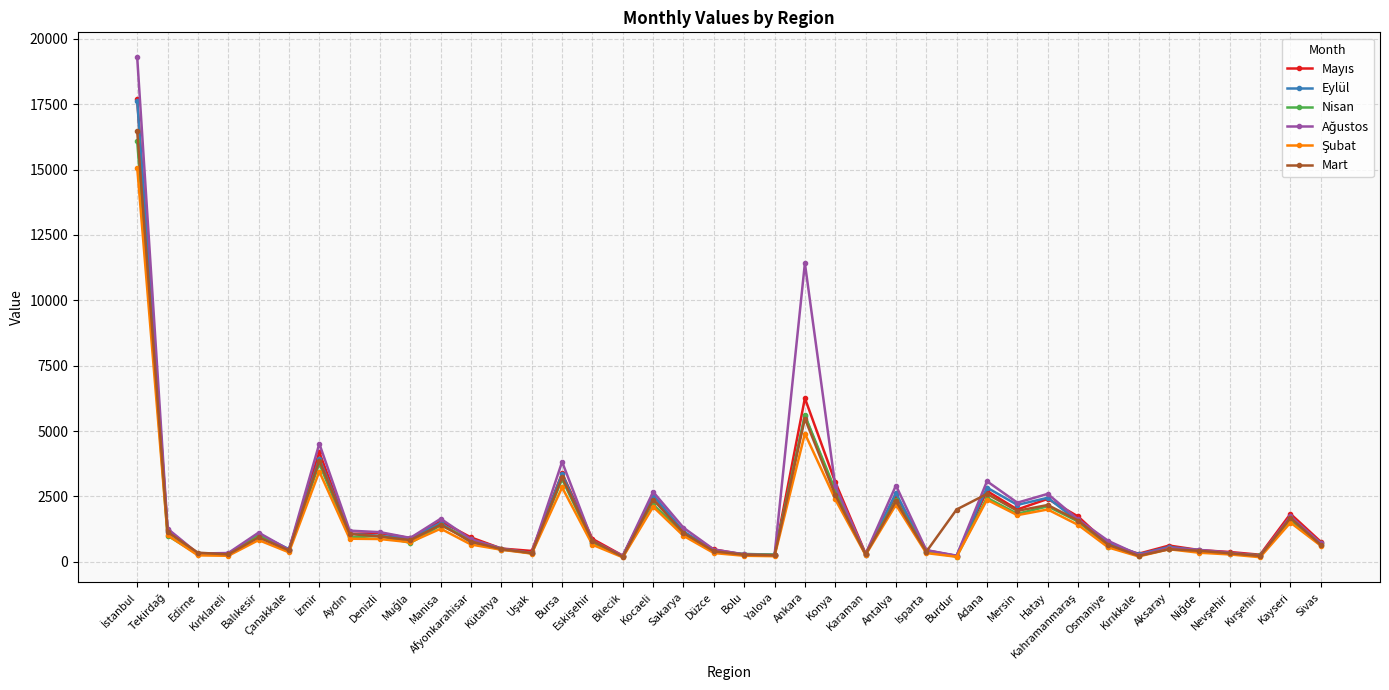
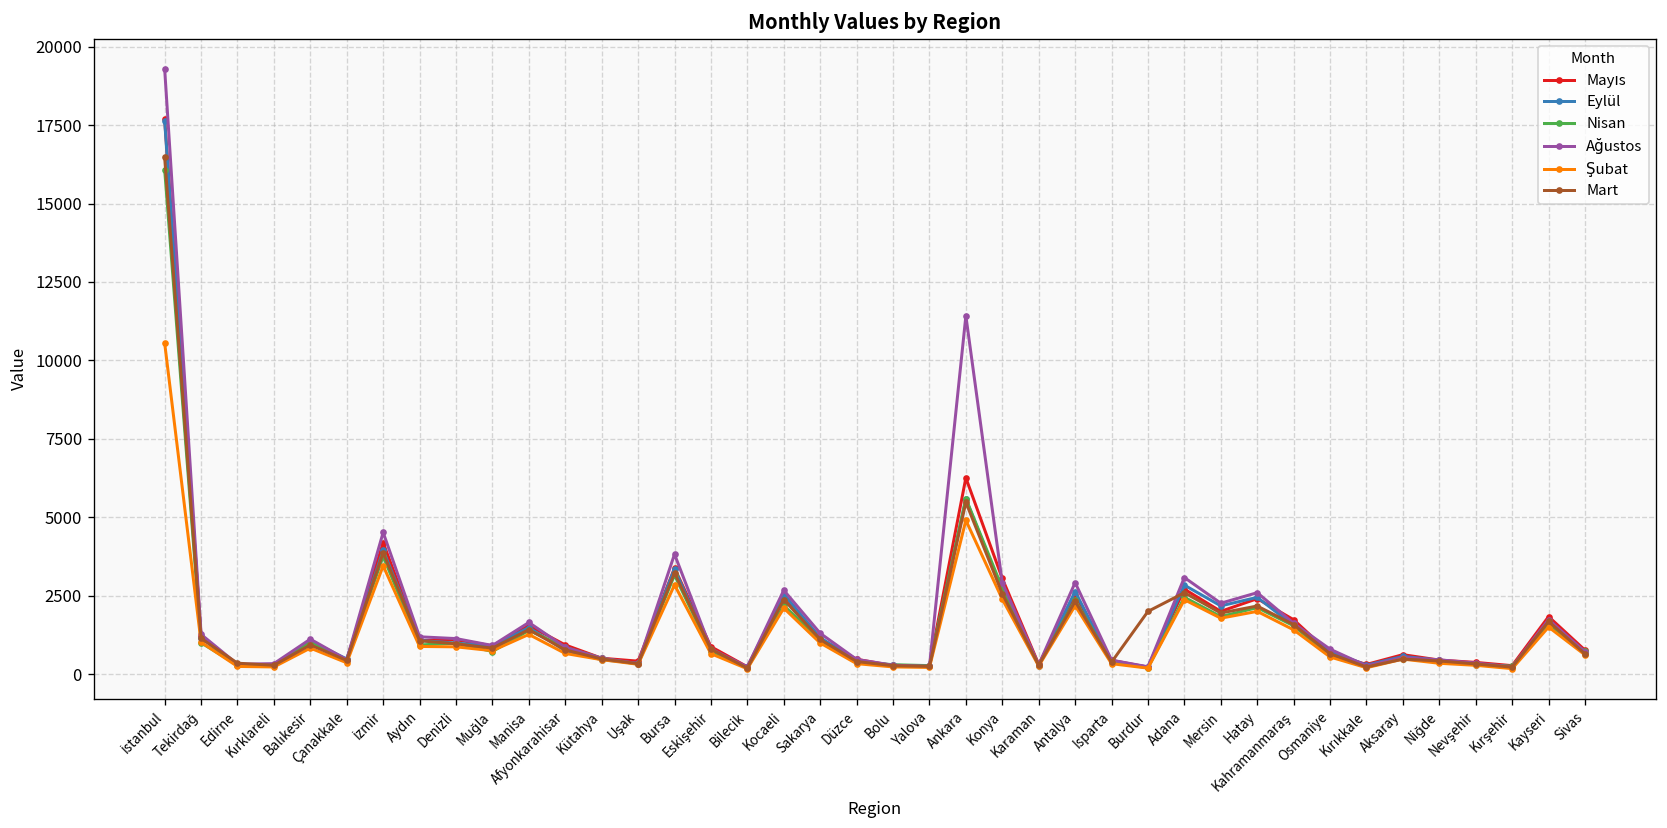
Şubat, İstanbul: 15100 -> 10600
